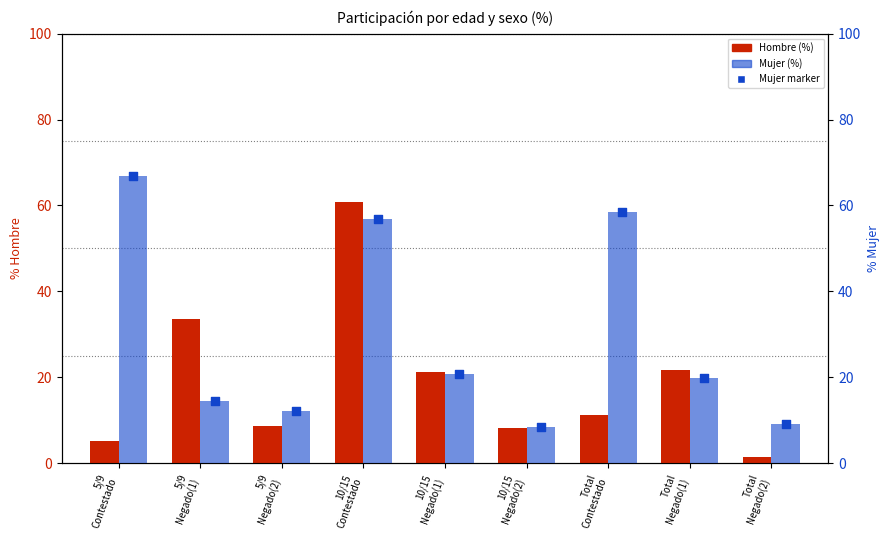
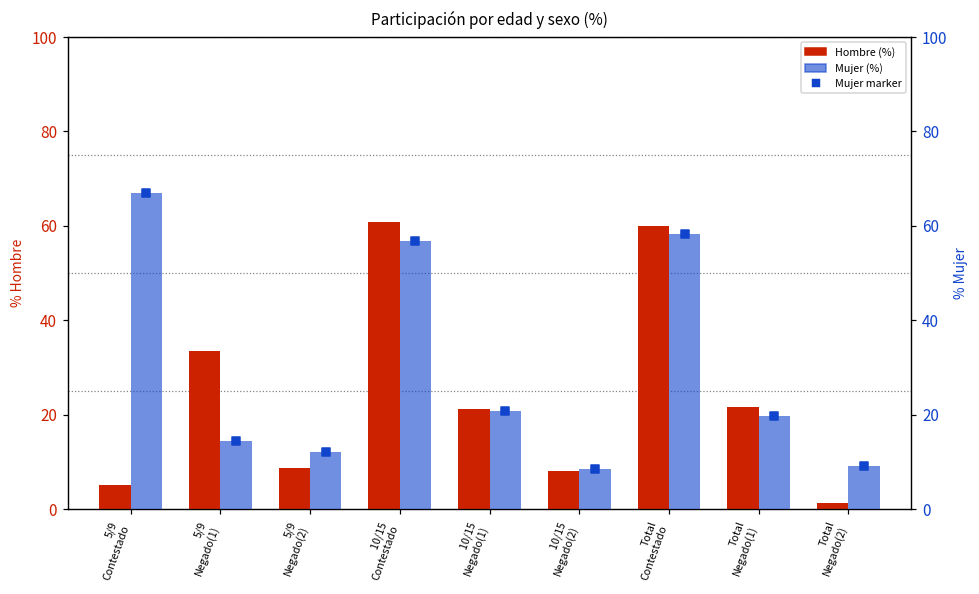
Hombre (%), Total Contestado: 11 -> 60
